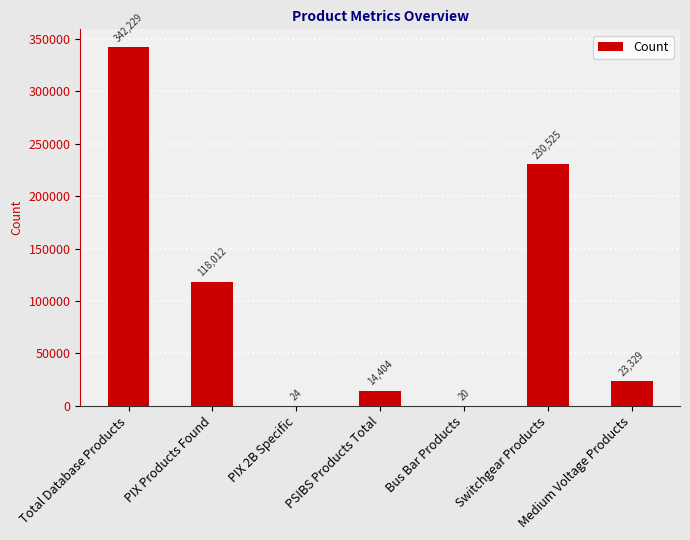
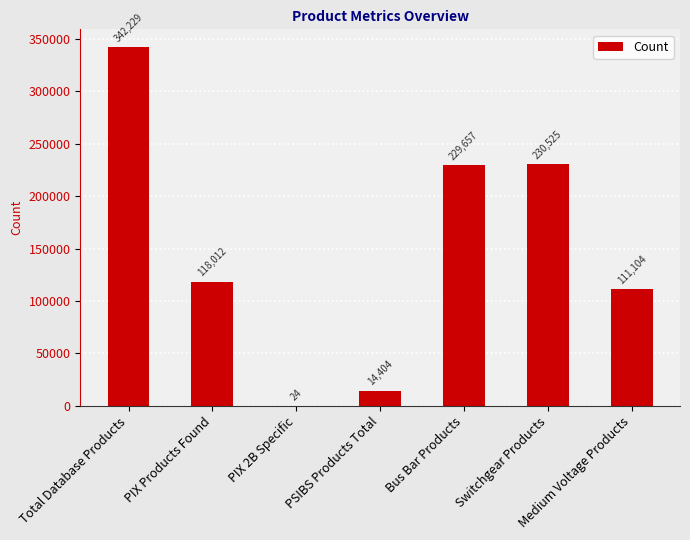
Bus Bar Products: 20 -> 229,657
Medium Voltage Products: 23,329 -> 111,104
